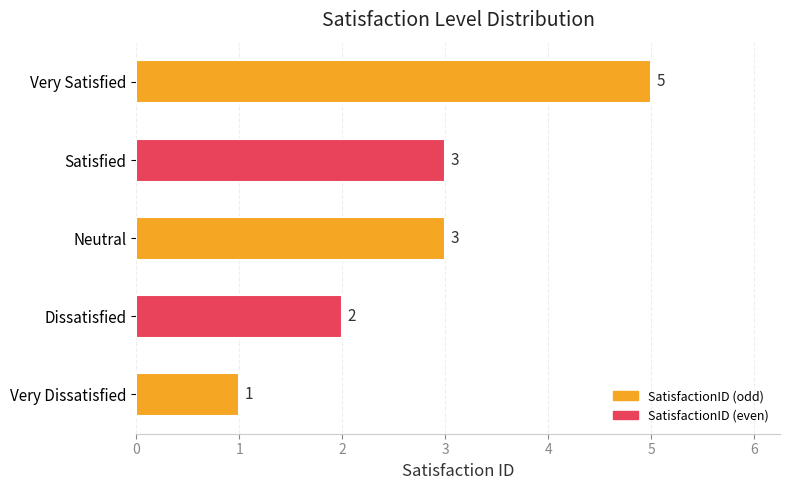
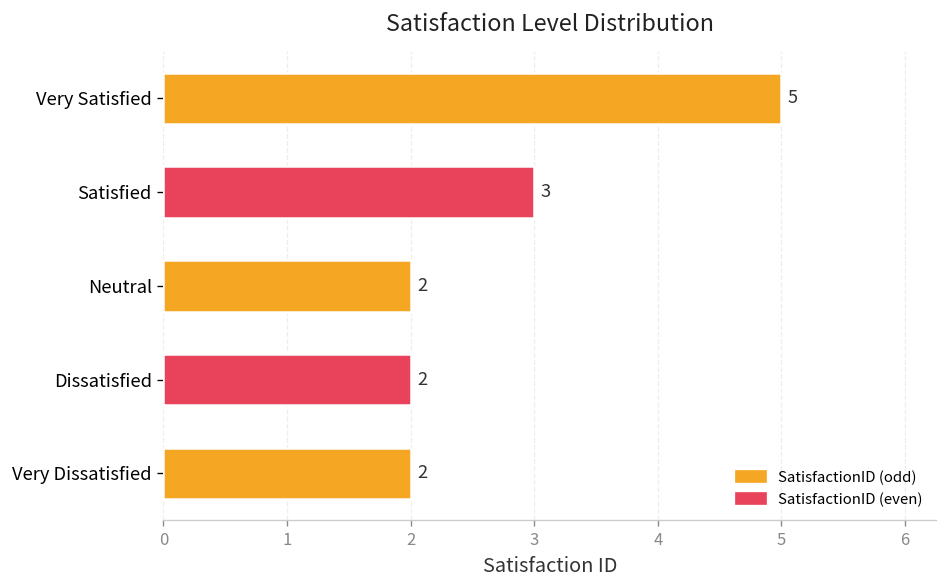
Neutral: 3 -> 2
Very Dissatisfied: 1 -> 2
